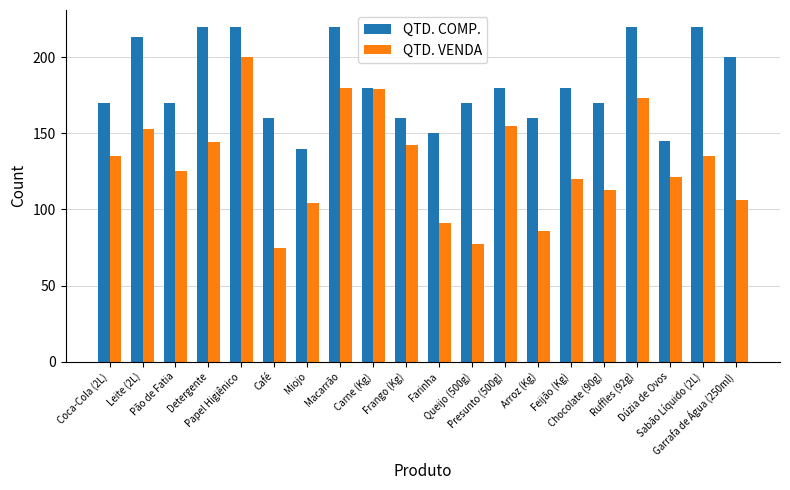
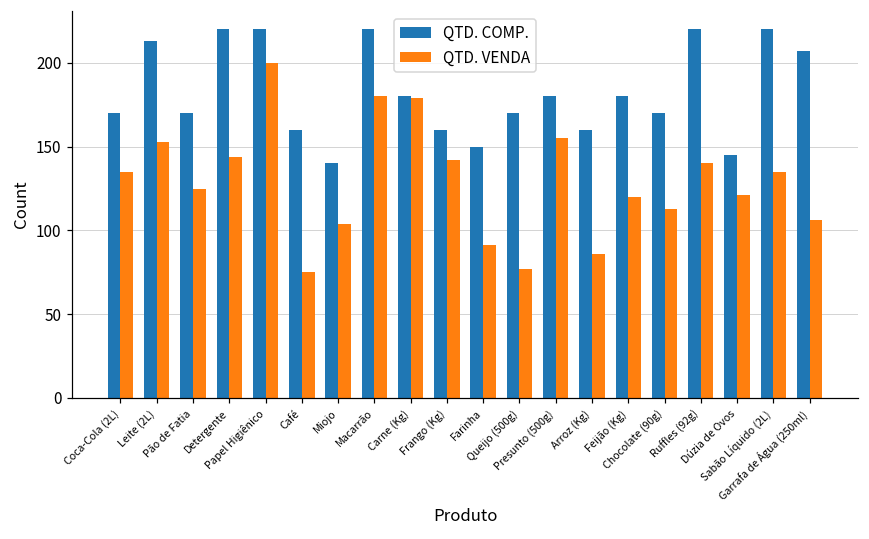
QTD. VENDA, Ruffles (92g): 173 -> 140
QTD. COMP., Garrafa de Água (250ml): 200 -> 207
